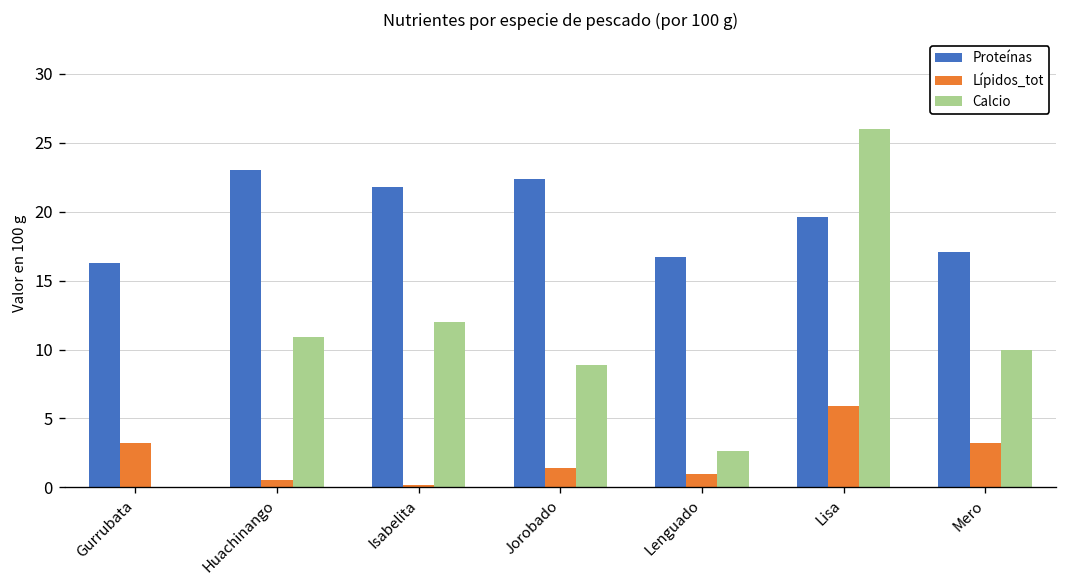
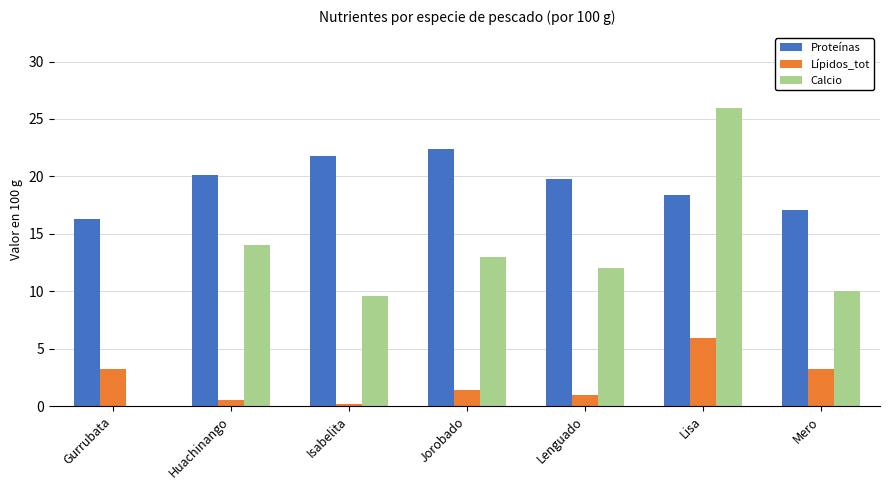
Proteínas, Huachinango: 23.0 -> 20.1
Calcio, Huachinango: 10.9 -> 14.0
Calcio, Isabelita: 12.0 -> 9.6
Calcio, Jorobado: 8.9 -> 13.0
Proteínas, Lenguado: 16.7 -> 19.8
Calcio, Lenguado: 2.6 -> 12.0
Proteínas, Lisa: 19.6 -> 18.4
